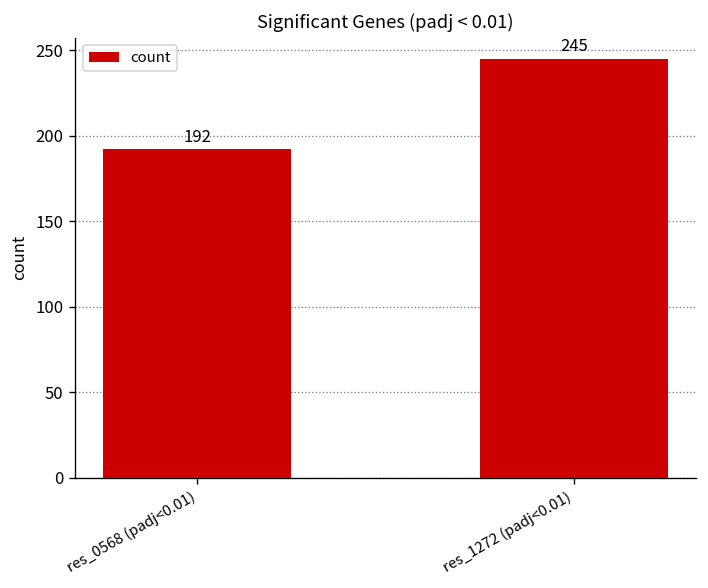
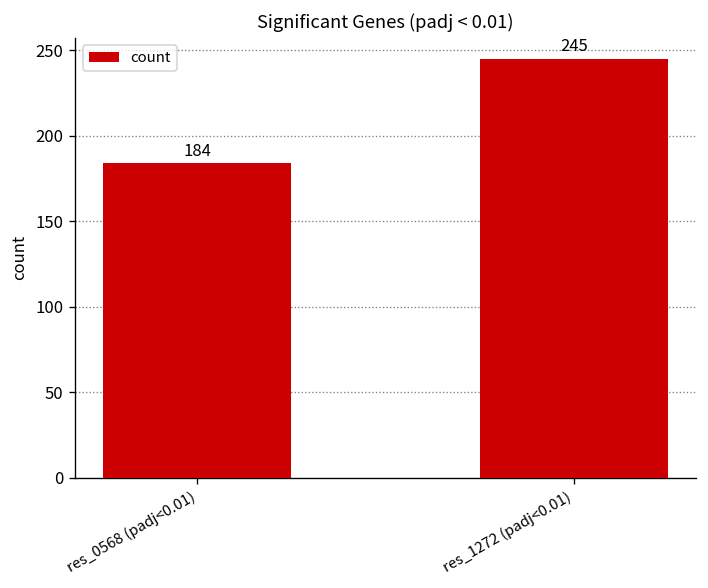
res_0568 (padj<0.01): 192 -> 184
